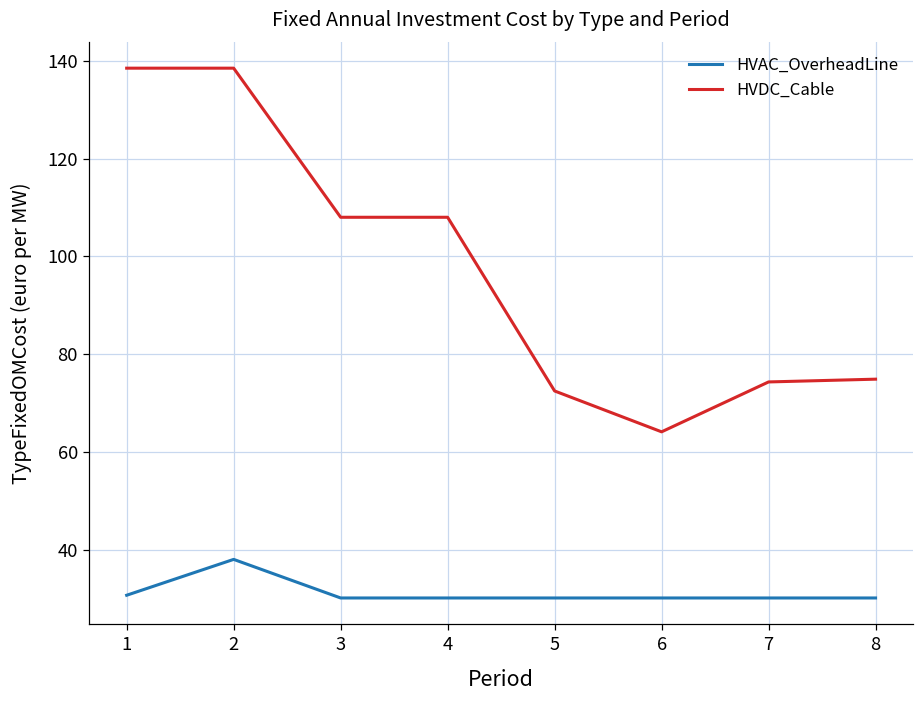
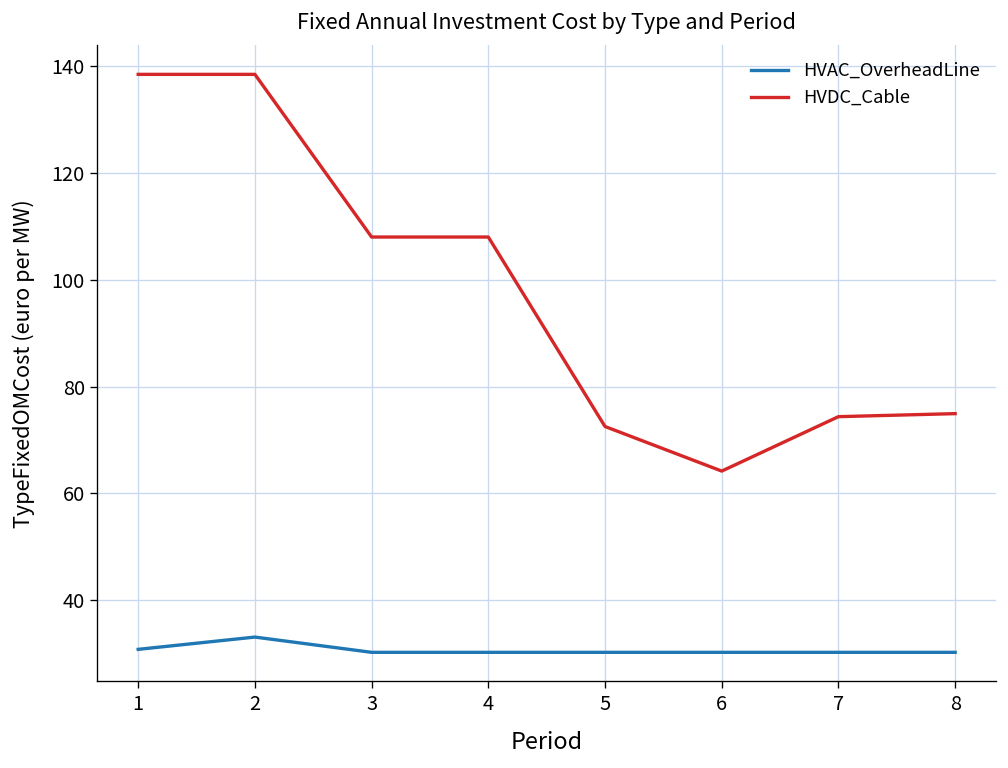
HVAC_OverheadLine, 2: 38 -> 33
